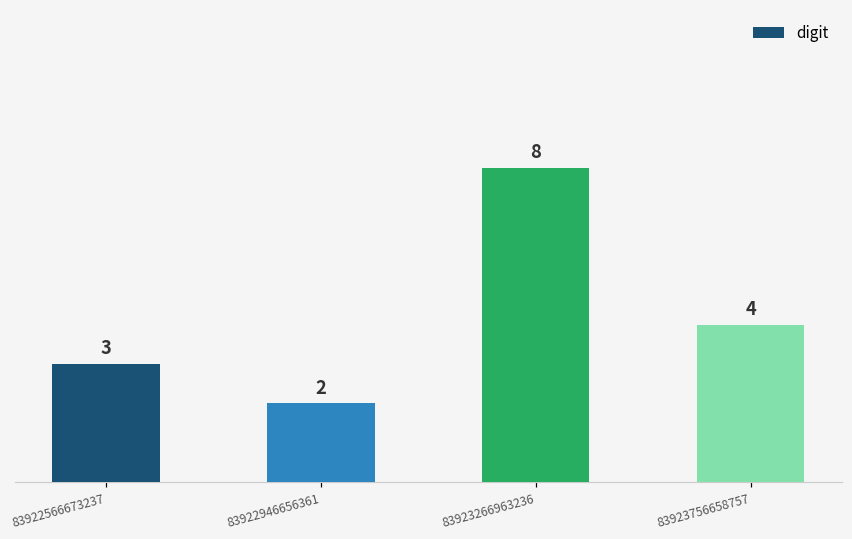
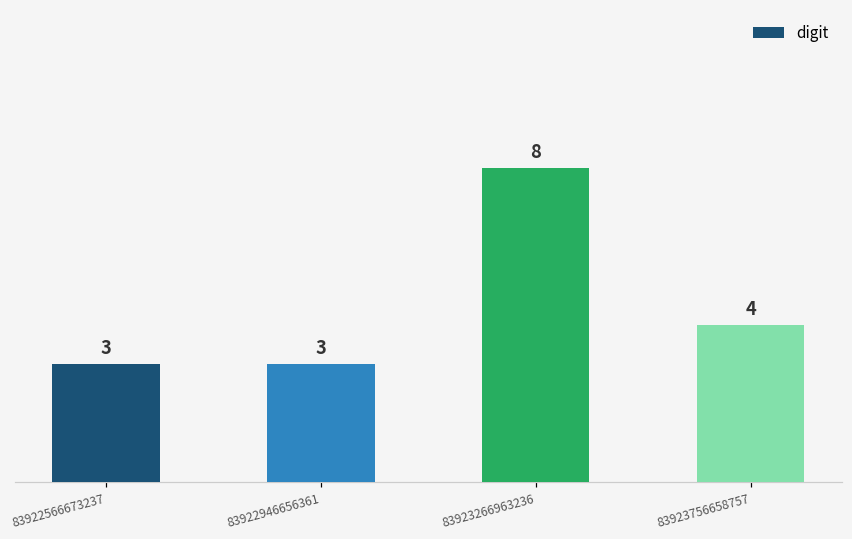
83922946656361: 2 -> 3
